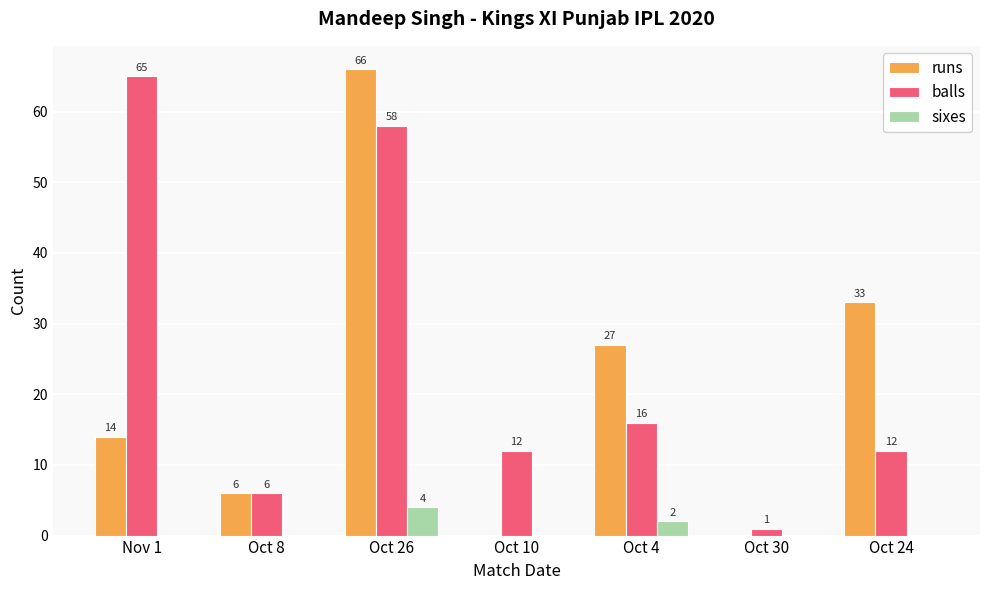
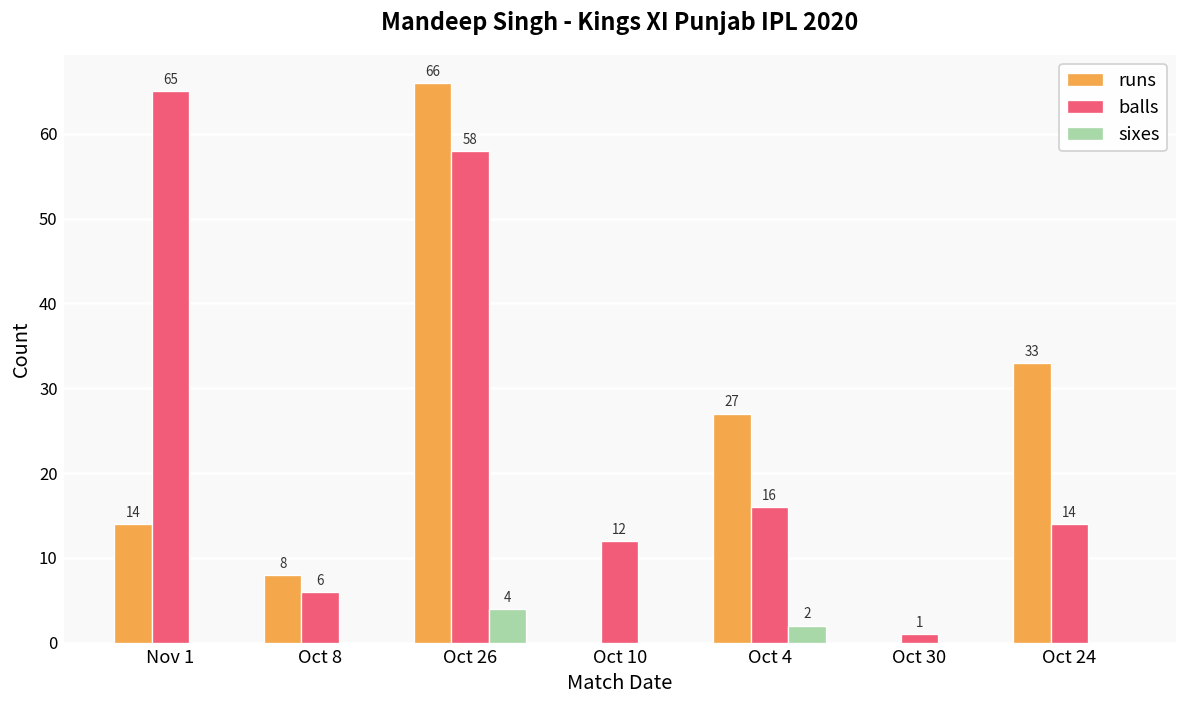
runs, Oct 8: 6 -> 8
balls, Oct 24: 12 -> 14
